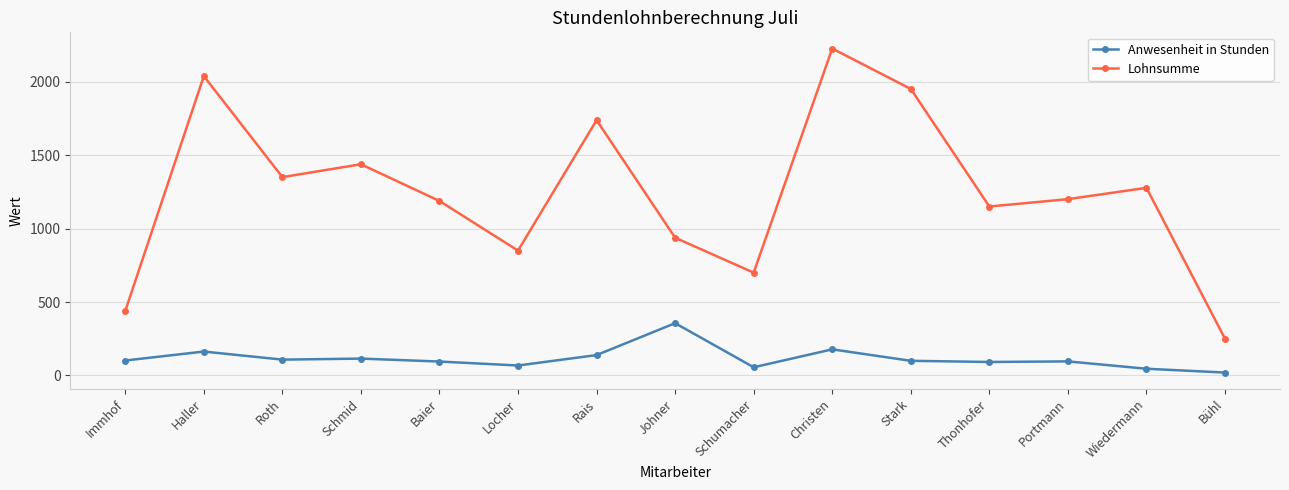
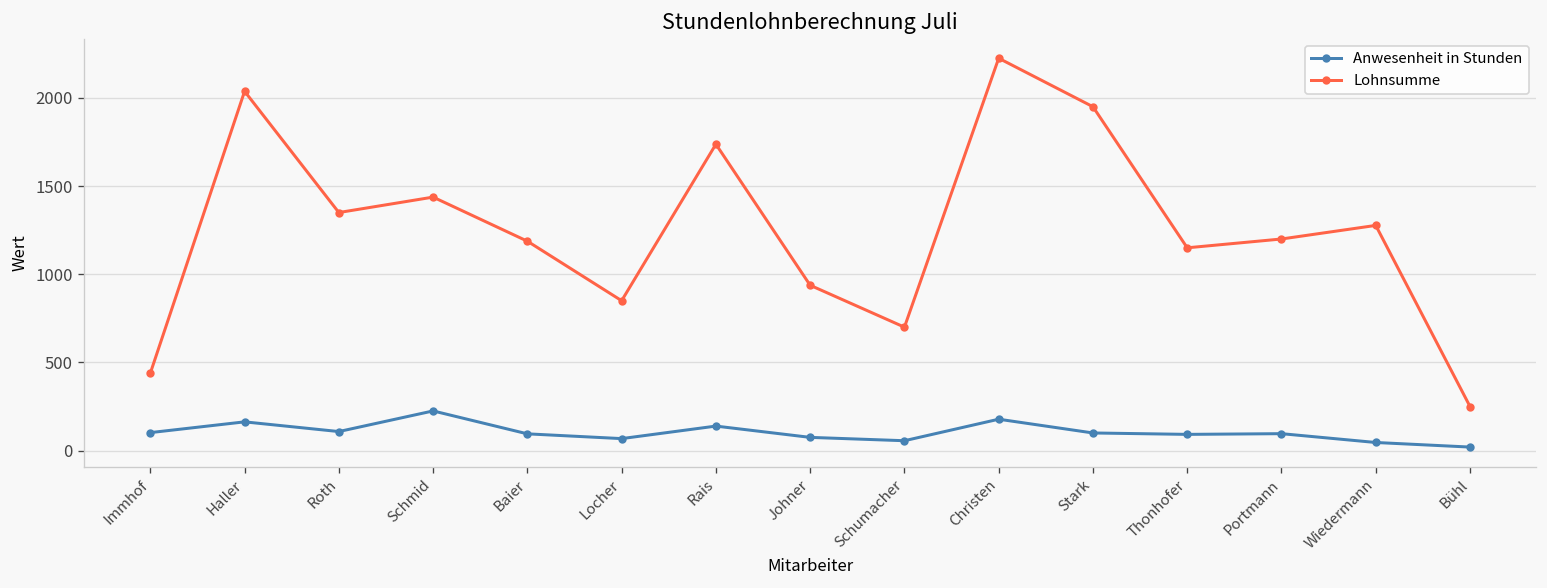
Anwesenheit in Stunden, Schmid: 120 -> 230
Anwesenheit in Stunden, Johner: 360 -> 80
